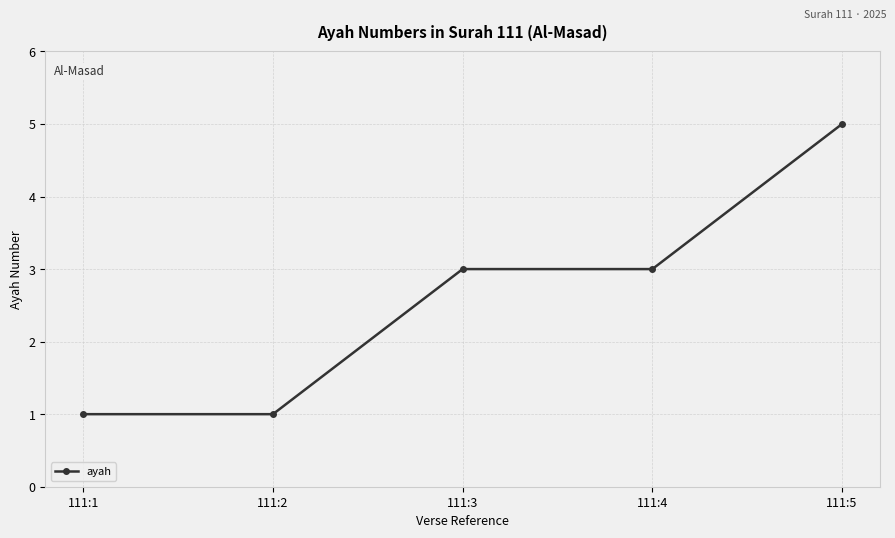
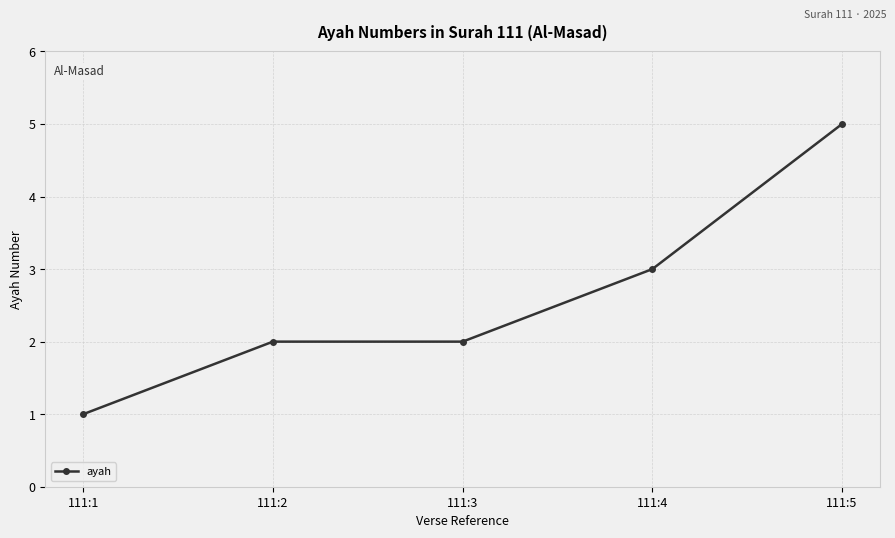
111:2: 1 -> 2
111:3: 3 -> 2
